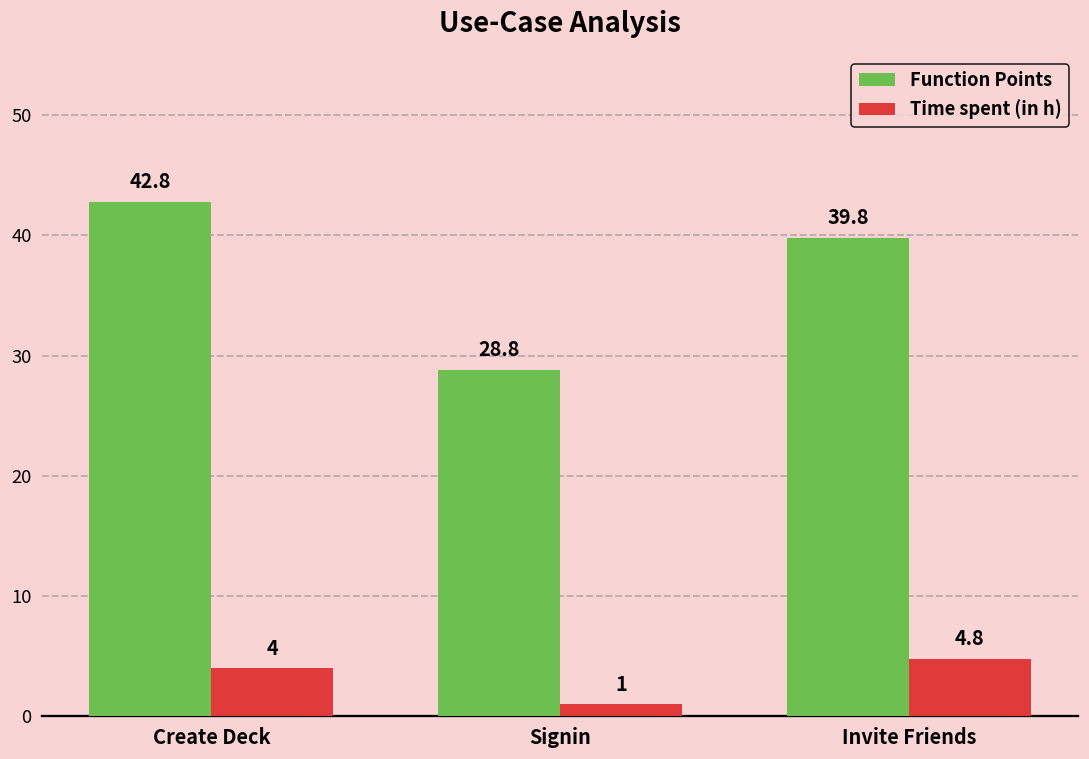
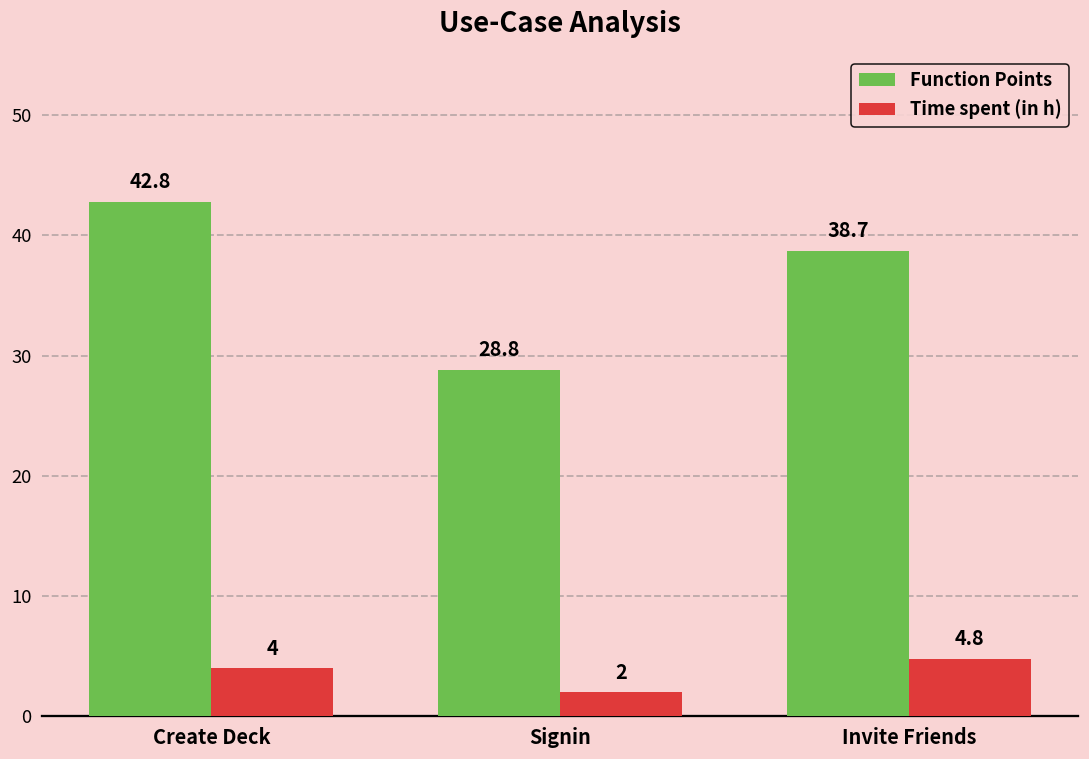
Time spent (in h), Signin: 1 -> 2
Function Points, Invite Friends: 39.8 -> 38.7
